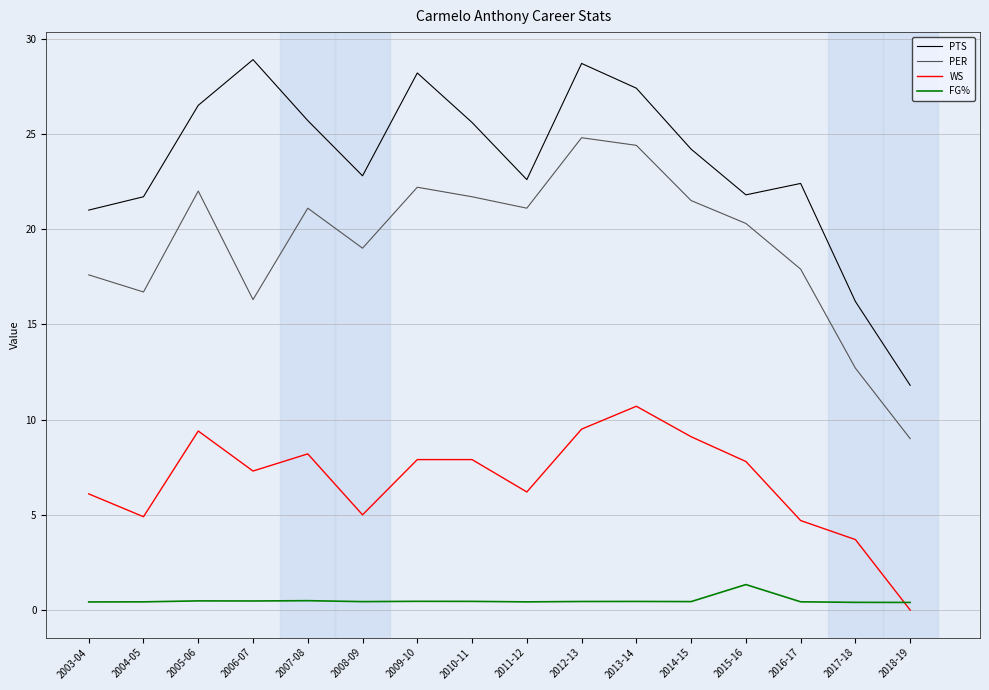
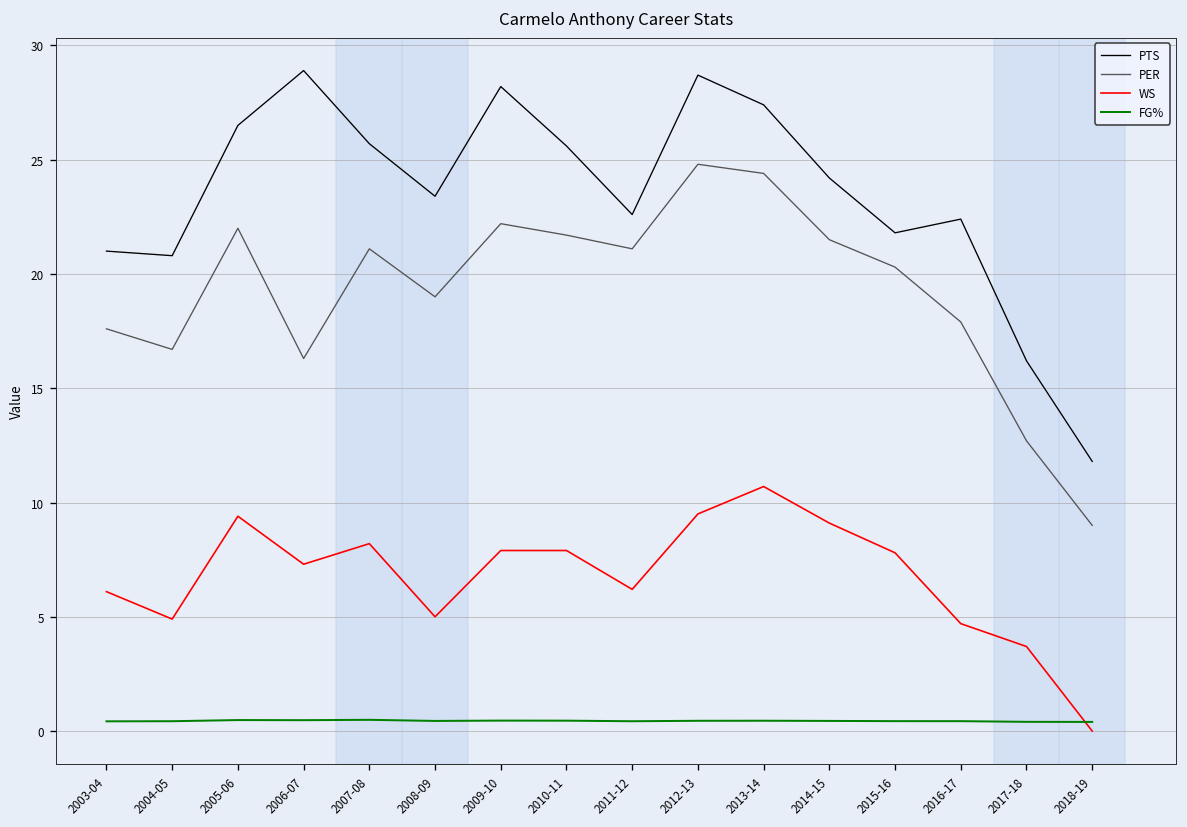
PTS, 2004-05: 21.7 -> 20.8
PTS, 2008-09: 22.8 -> 23.4
FG%, 2015-16: 1.3 -> 0.4
